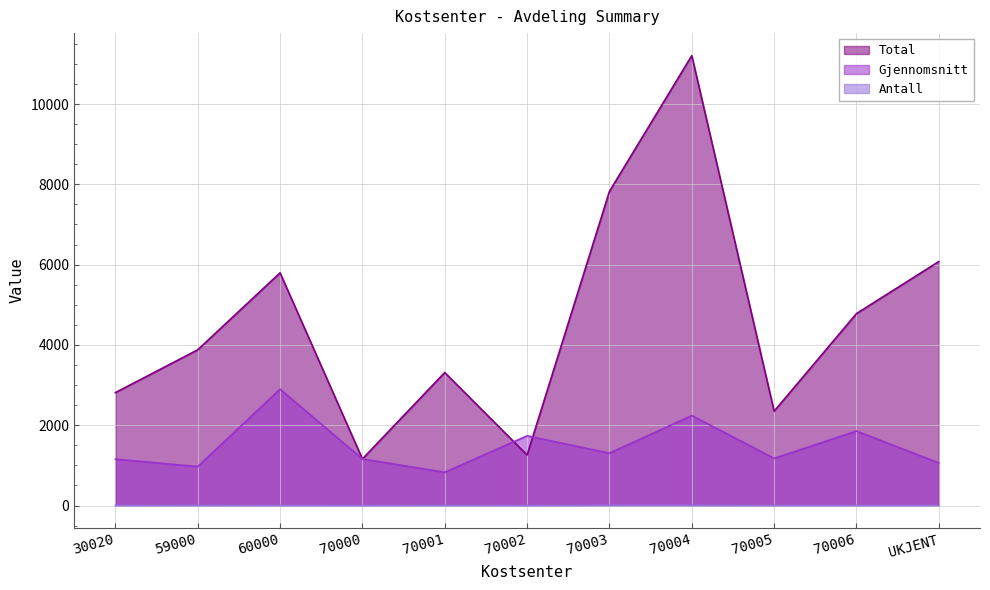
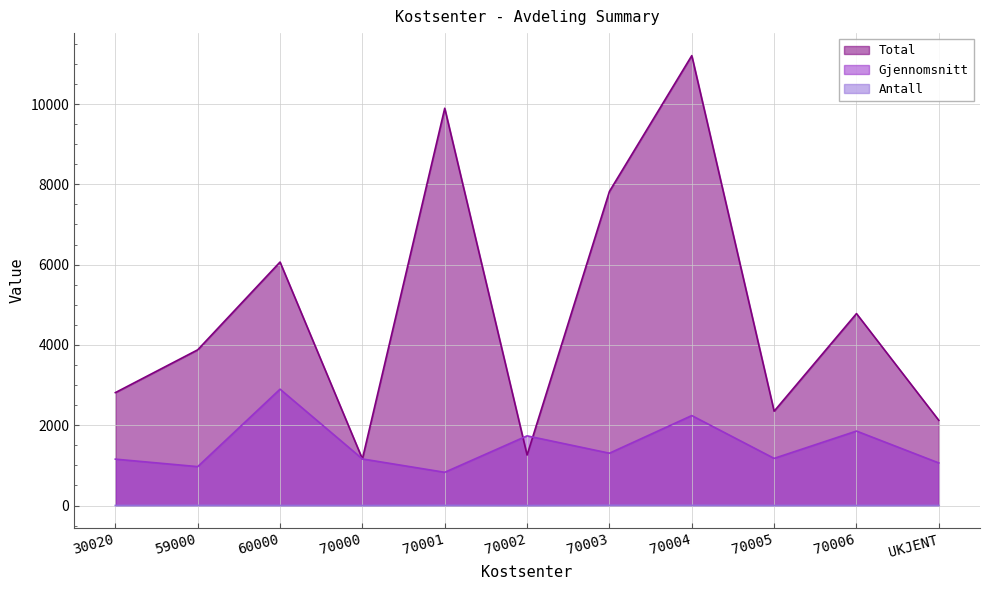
Total, 60000: 5800 -> 6100
Total, 70001: 3300 -> 9900
Total, UKJENT: 6100 -> 2100
